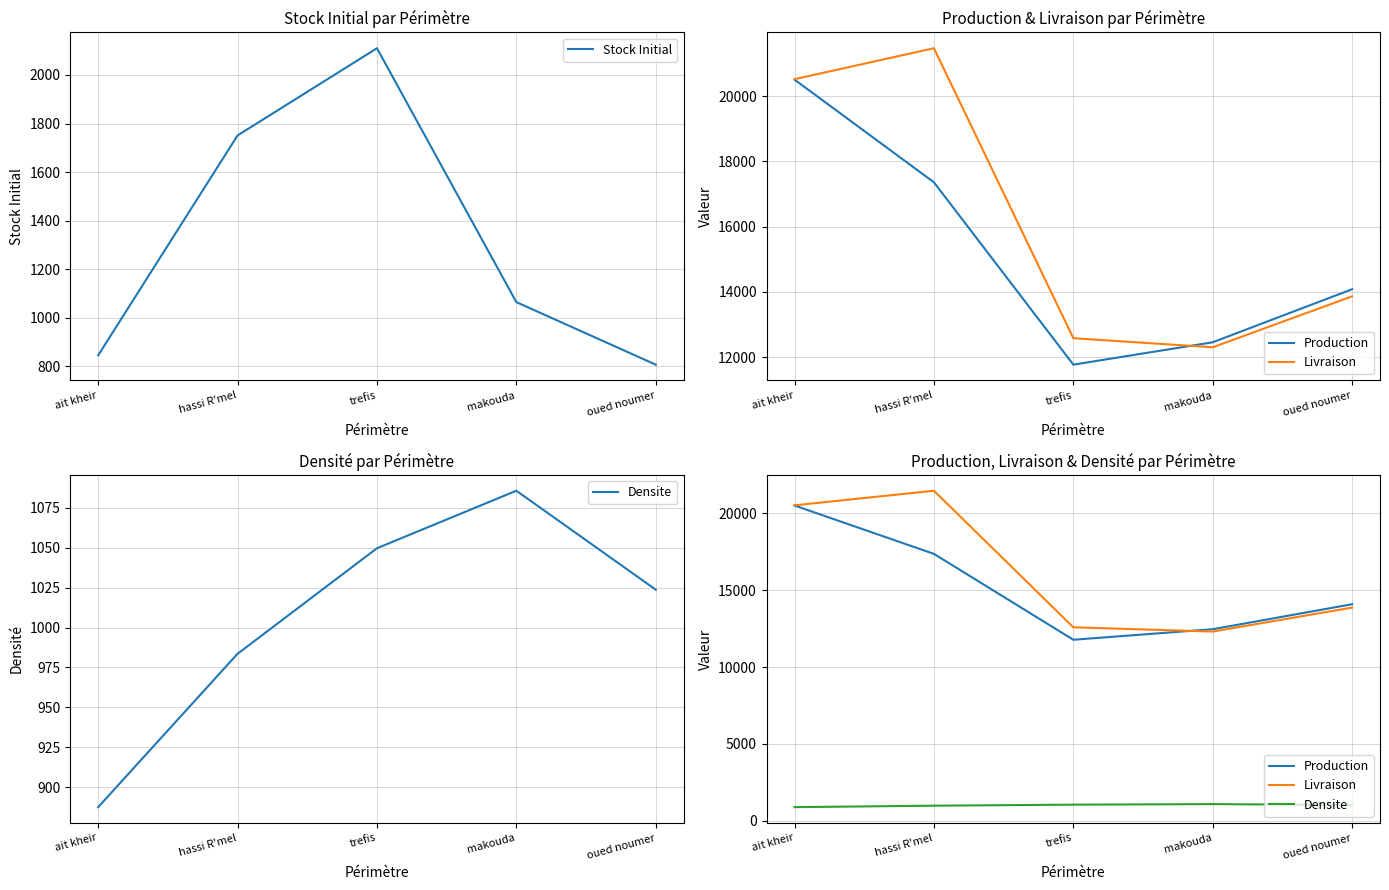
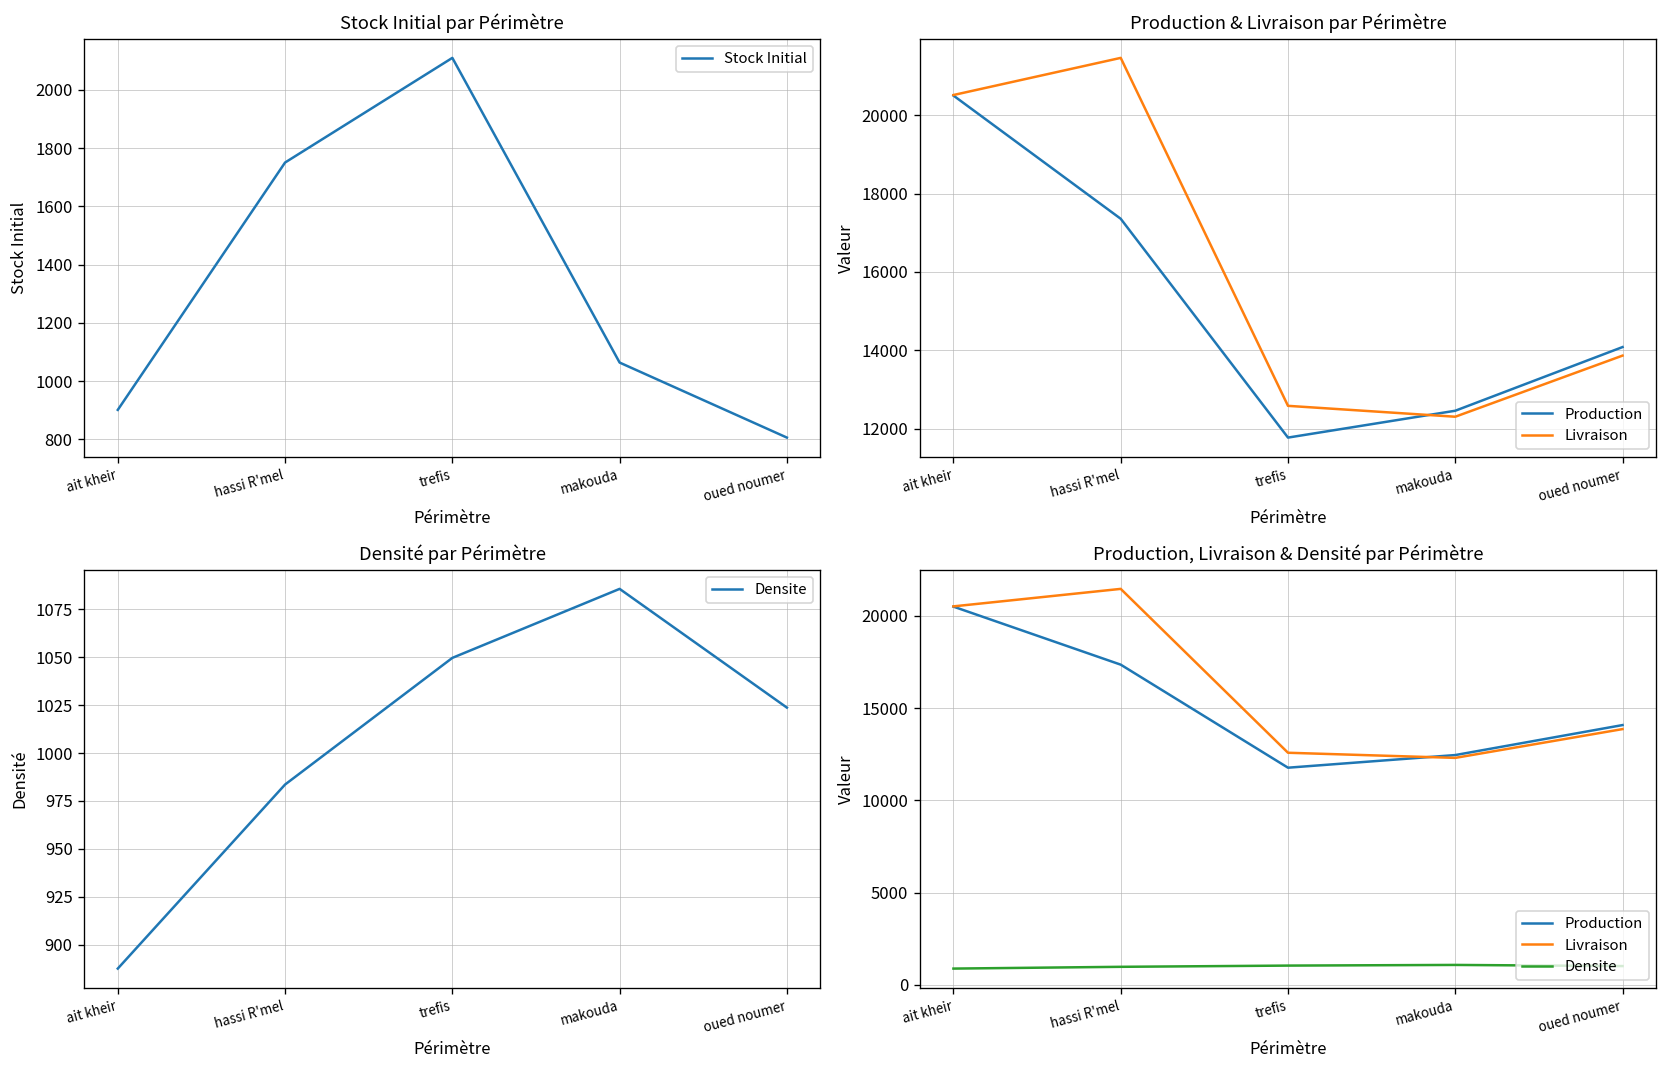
Stock Initial par Périmètre, ait kheir: 840 -> 900
